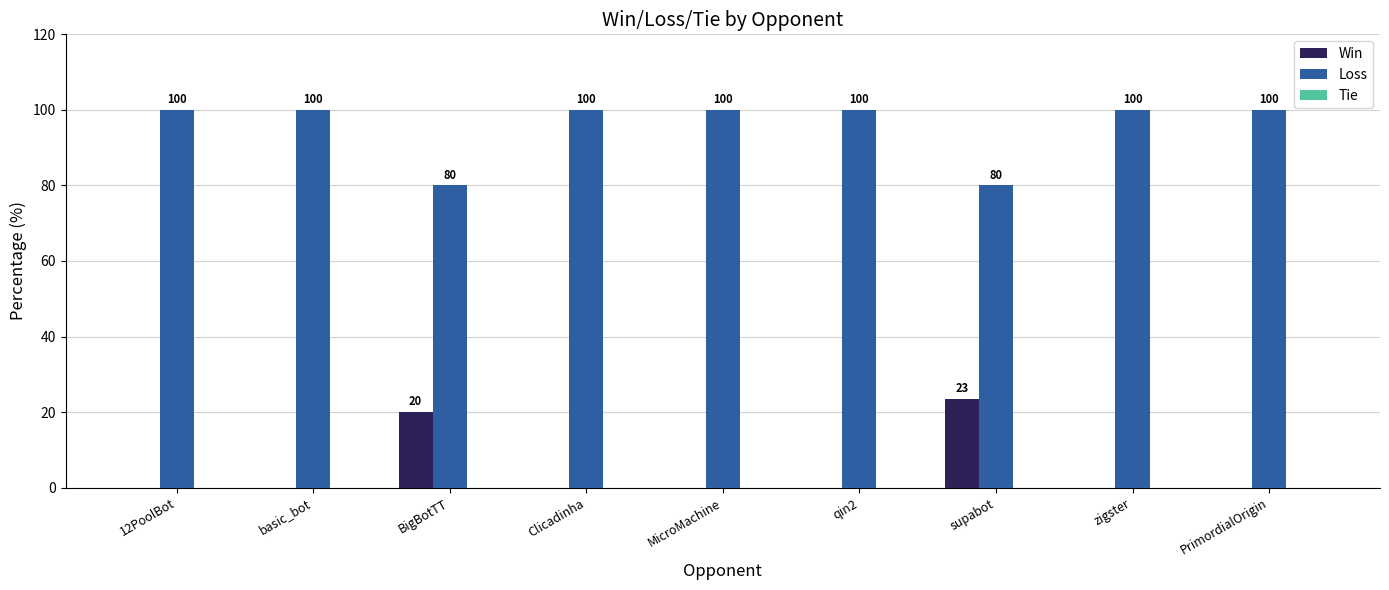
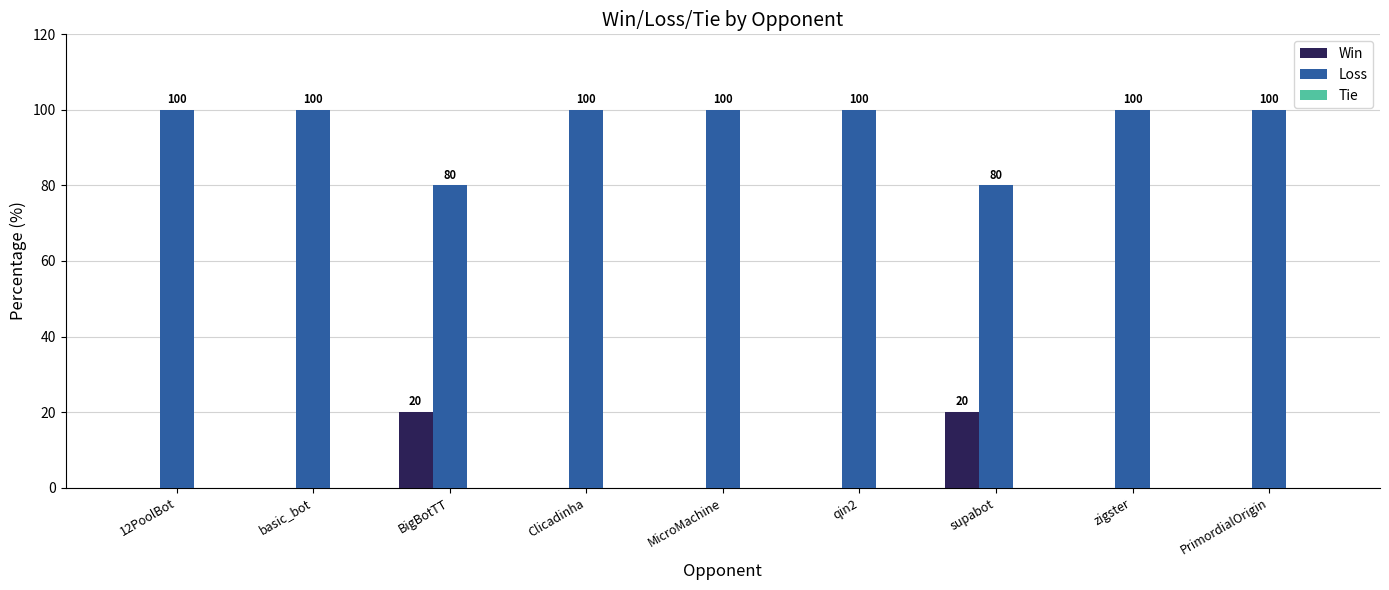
Win, supabot: 23 -> 20
